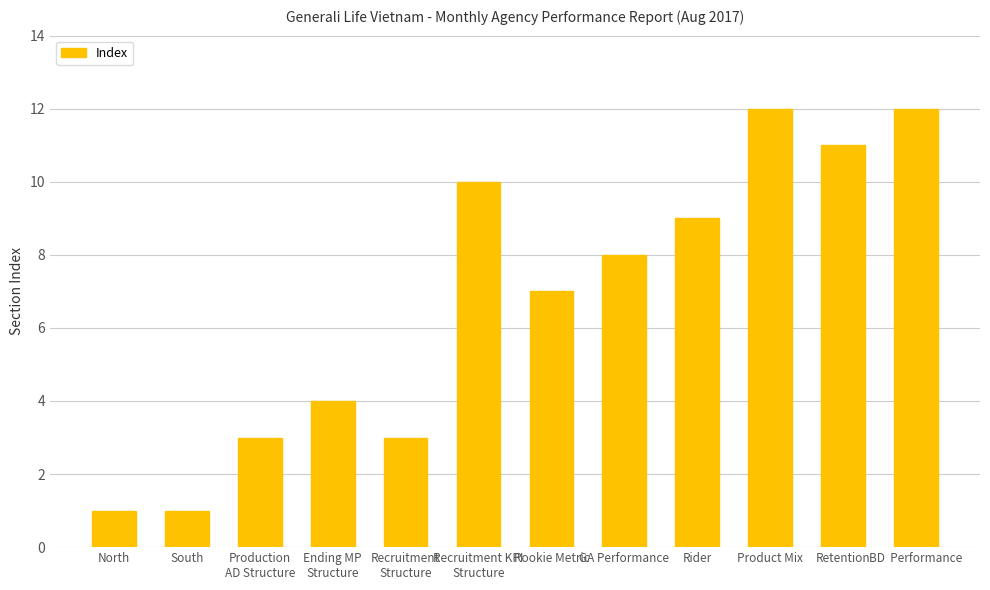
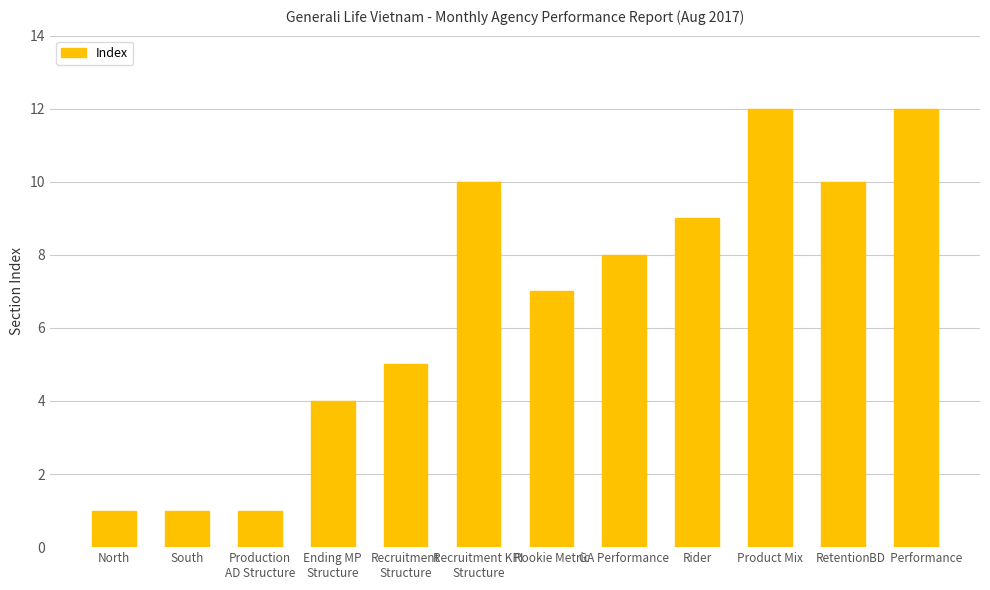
Production AD Structure: 3 -> 1
Recruitment Structure: 3 -> 5
Retention: 11 -> 10
